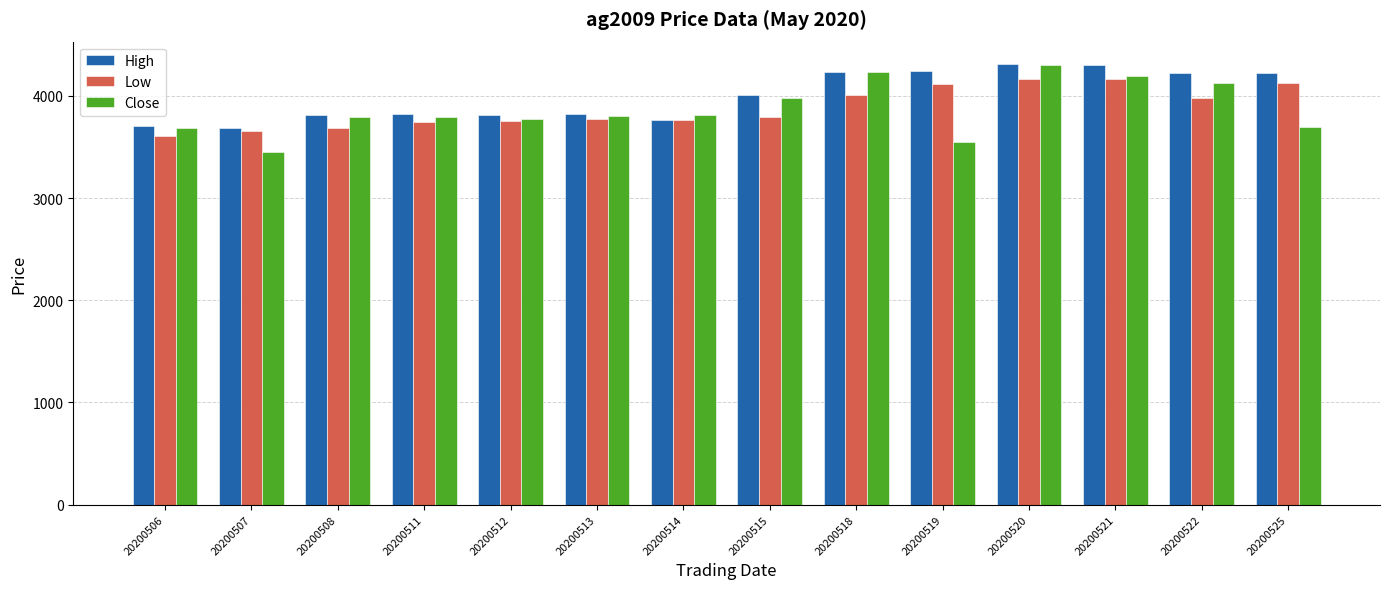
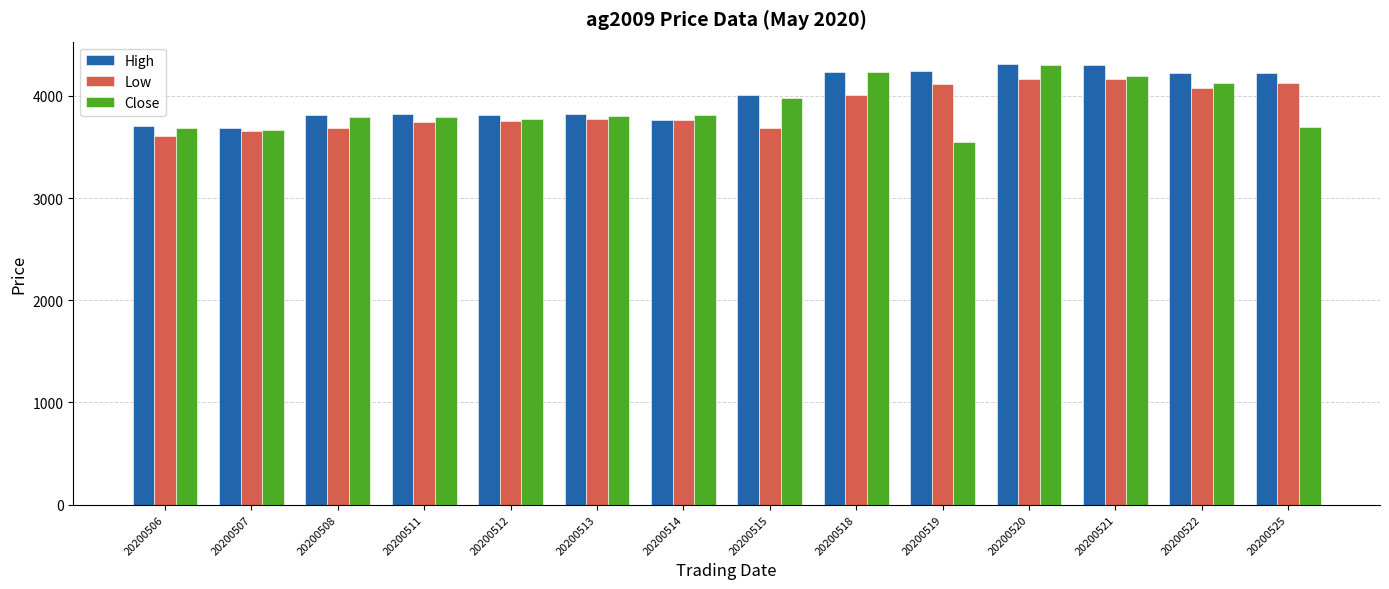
Close, 20200507: 3450 -> 3670
Low, 20200515: 3800 -> 3680
Low, 20200522: 3980 -> 4080
